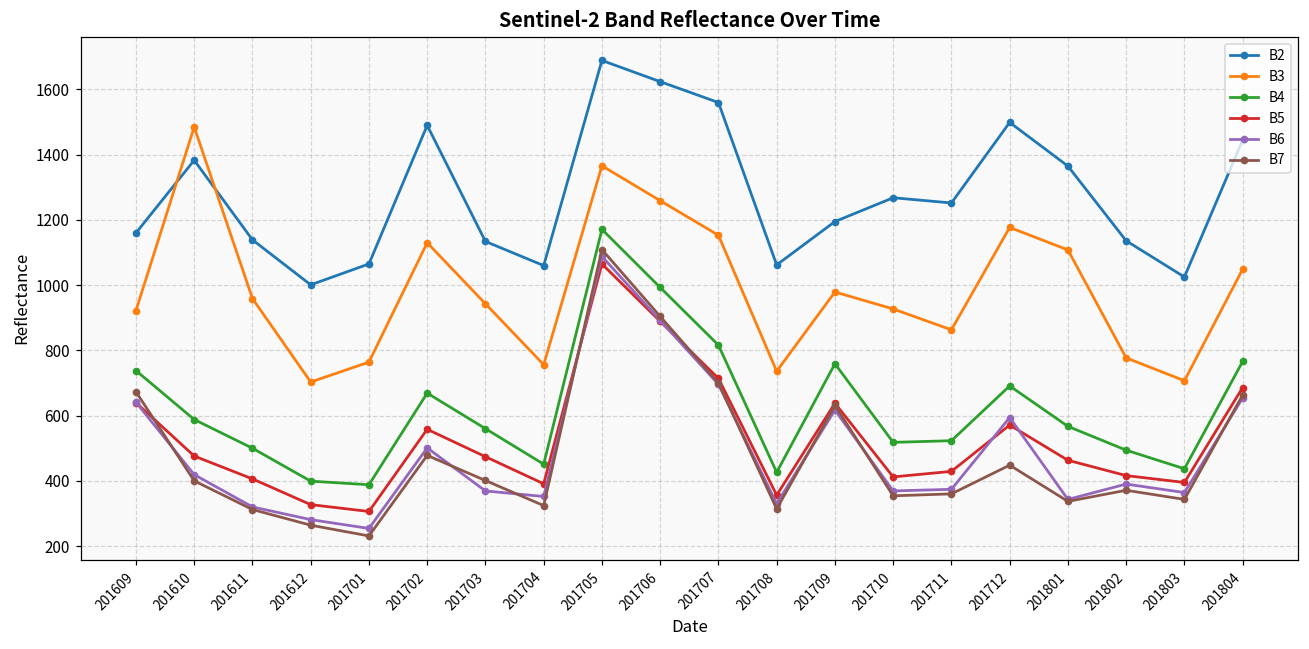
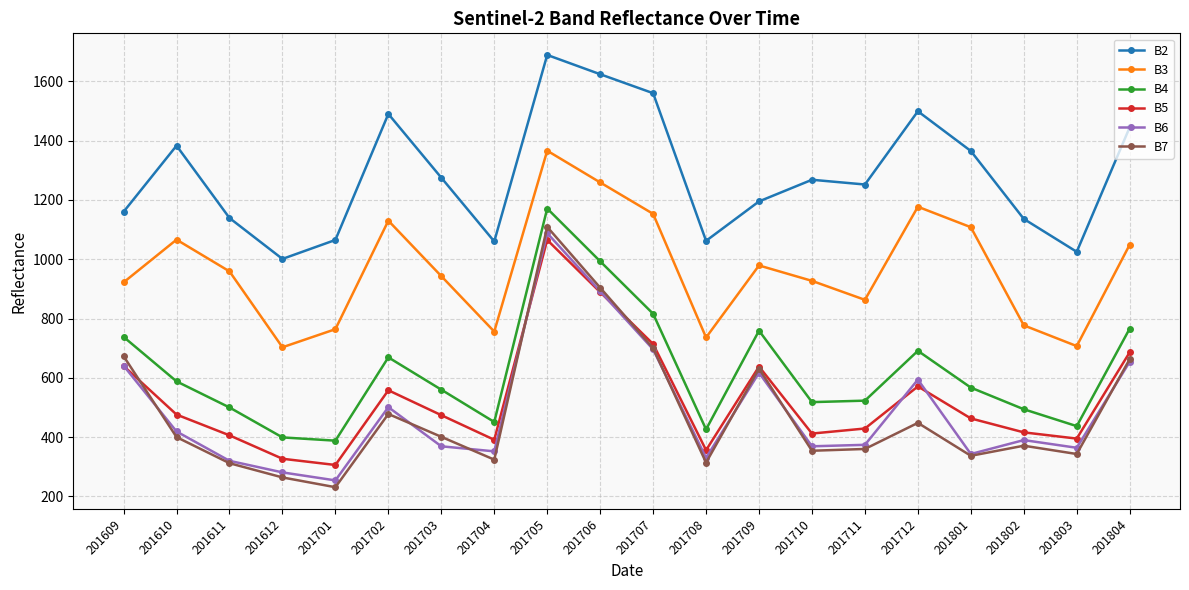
B3, 201610: 1490 -> 1070
B2, 201703: 1130 -> 1280
